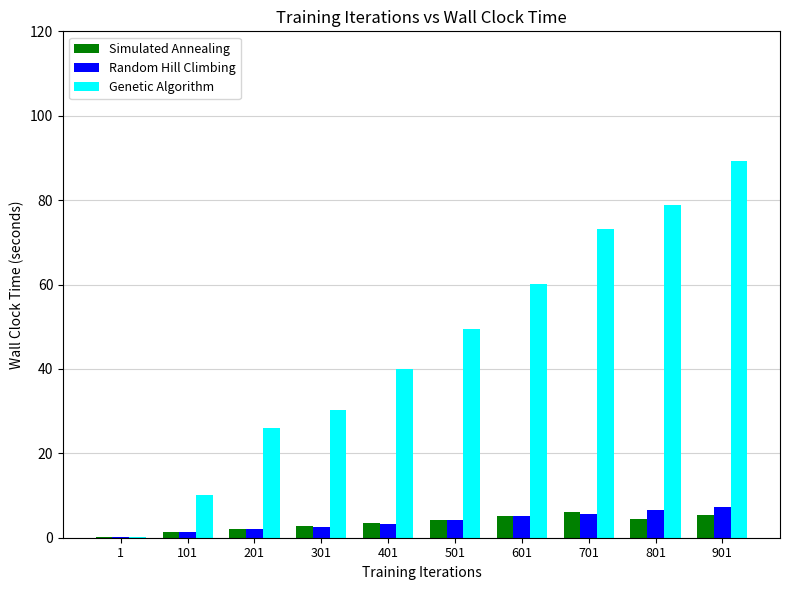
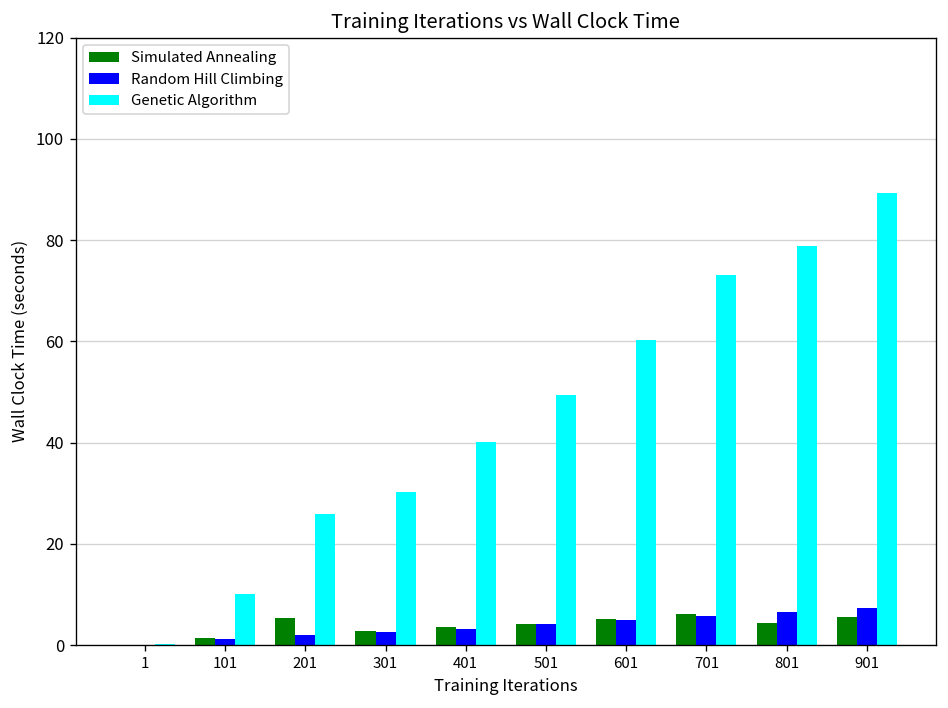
Simulated Annealing, 201: 2 -> 5
